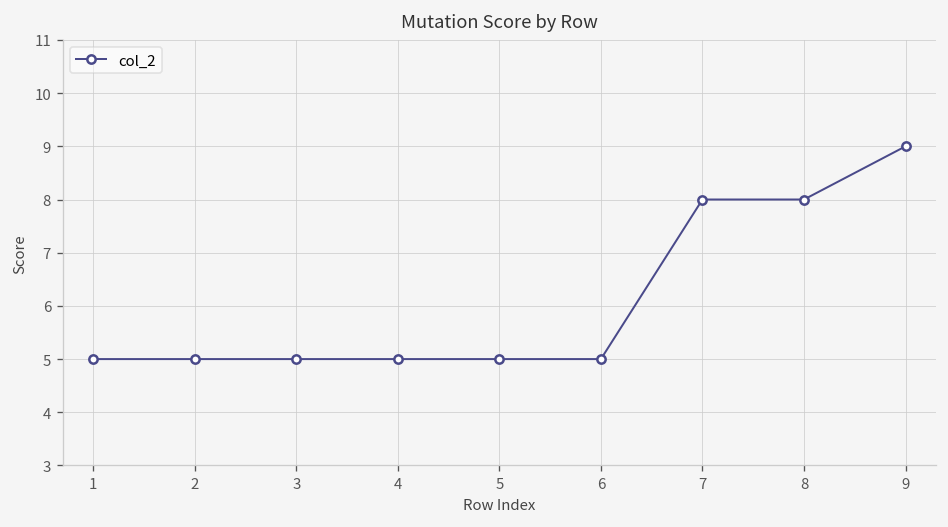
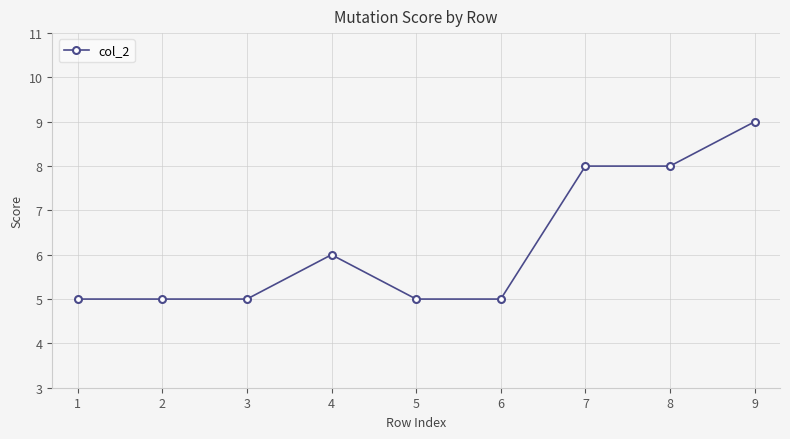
4: 5 -> 6
